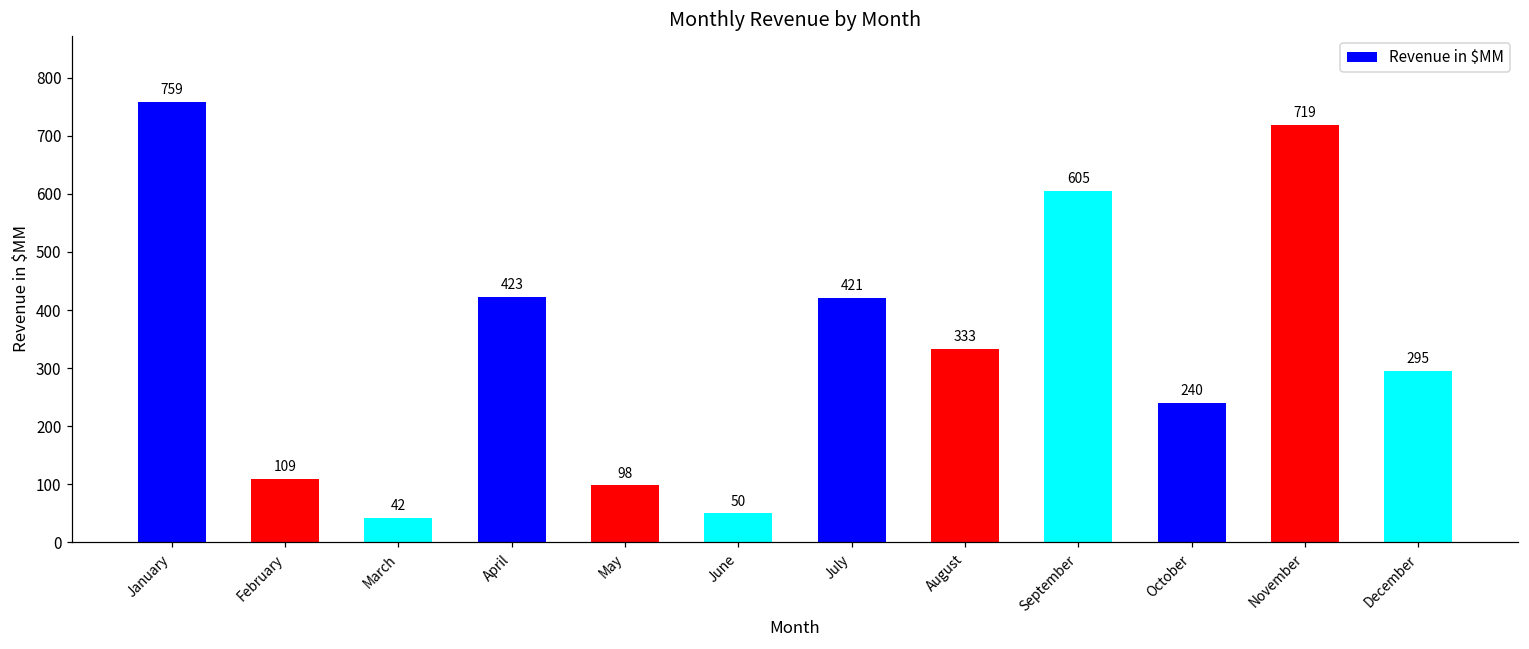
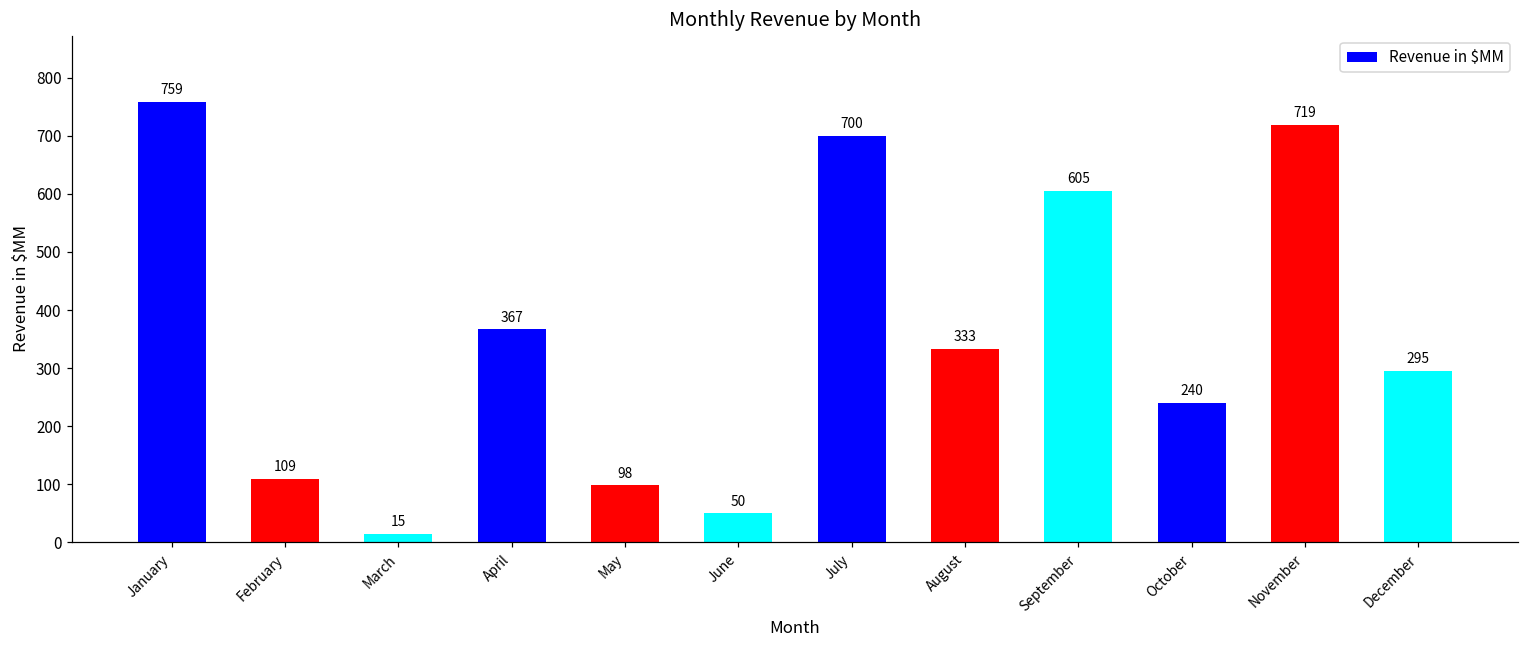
March: 42 -> 15
April: 423 -> 367
July: 421 -> 700
